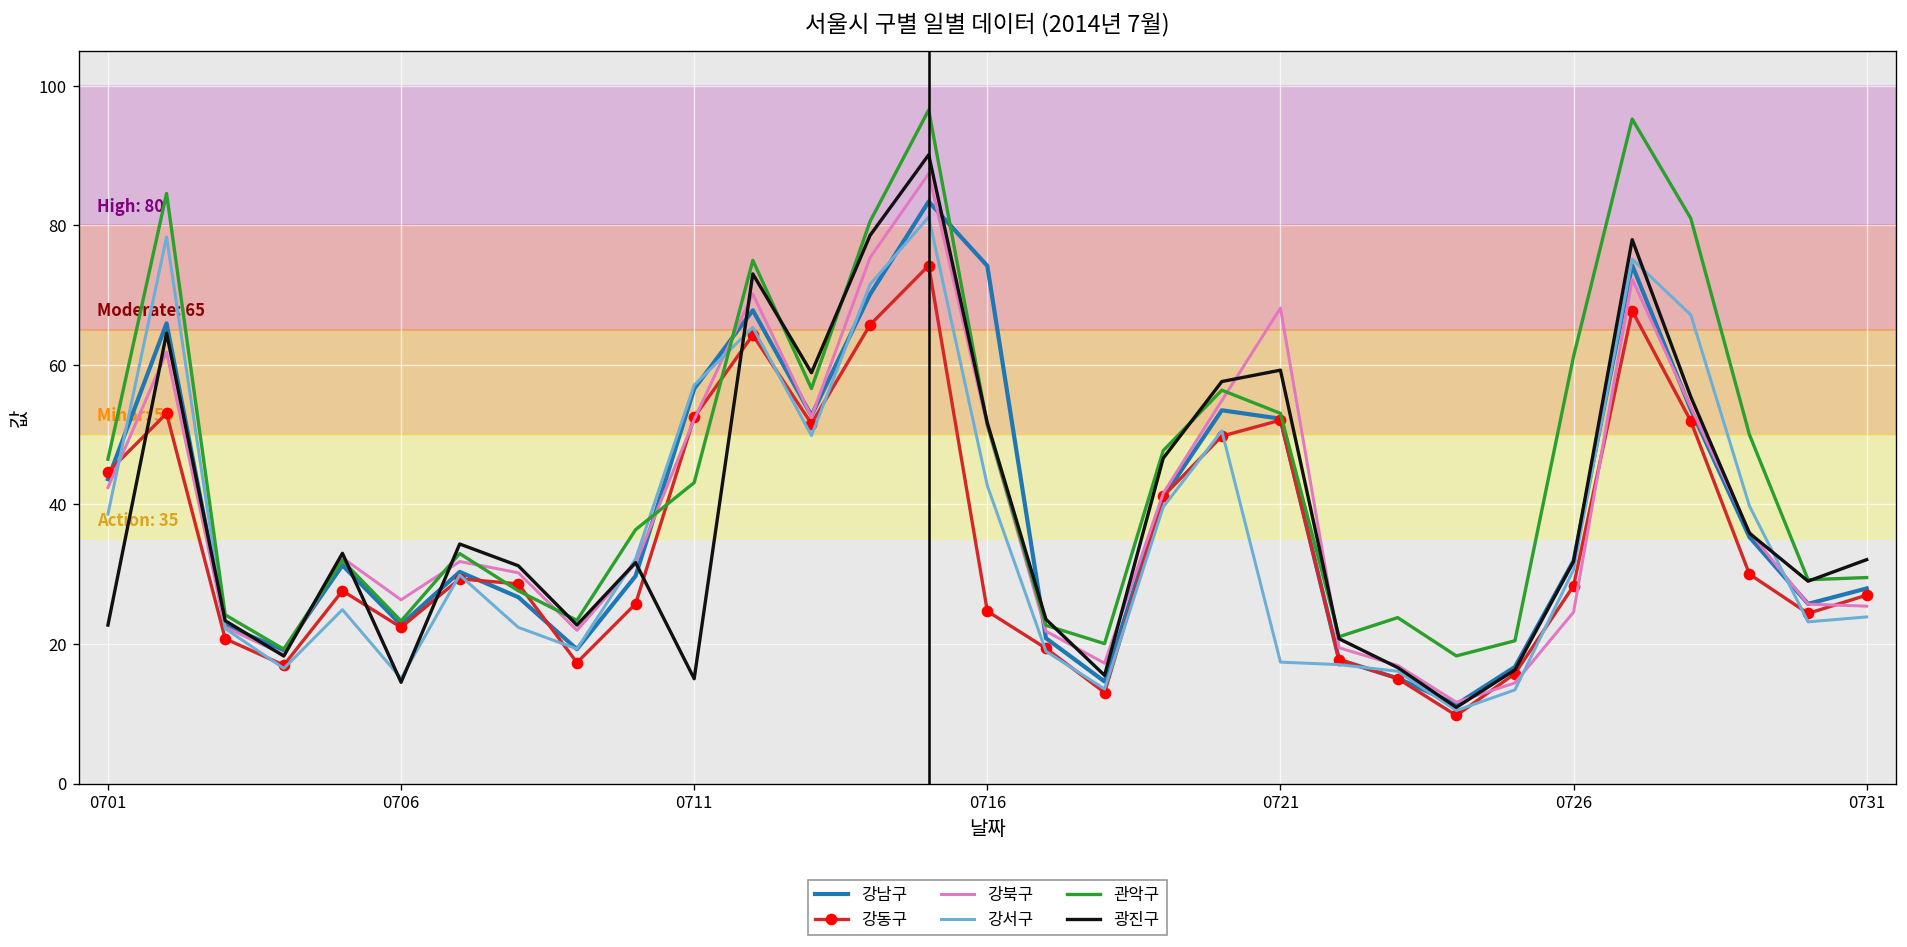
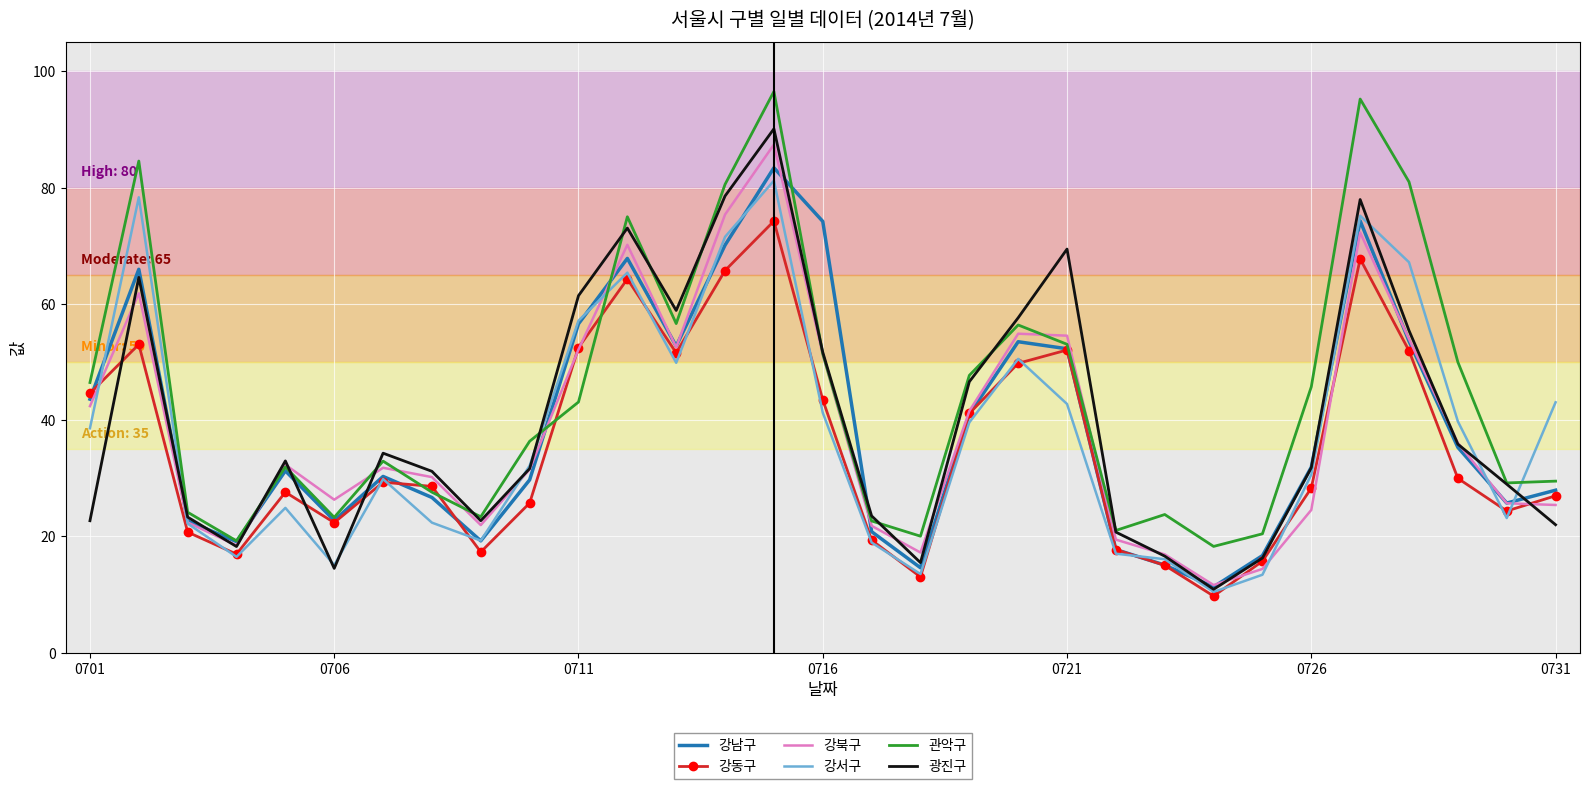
광진구, 0711: 15 -> 61
강동구, 0716: 25 -> 44
강서구, 0716: 43 -> 41
강북구, 0721: 68 -> 55
강서구, 0721: 17 -> 43
광진구, 0721: 59 -> 69
관악구, 0726: 61 -> 46
강서구, 0731: 24 -> 43
광진구, 0731: 32 -> 22
